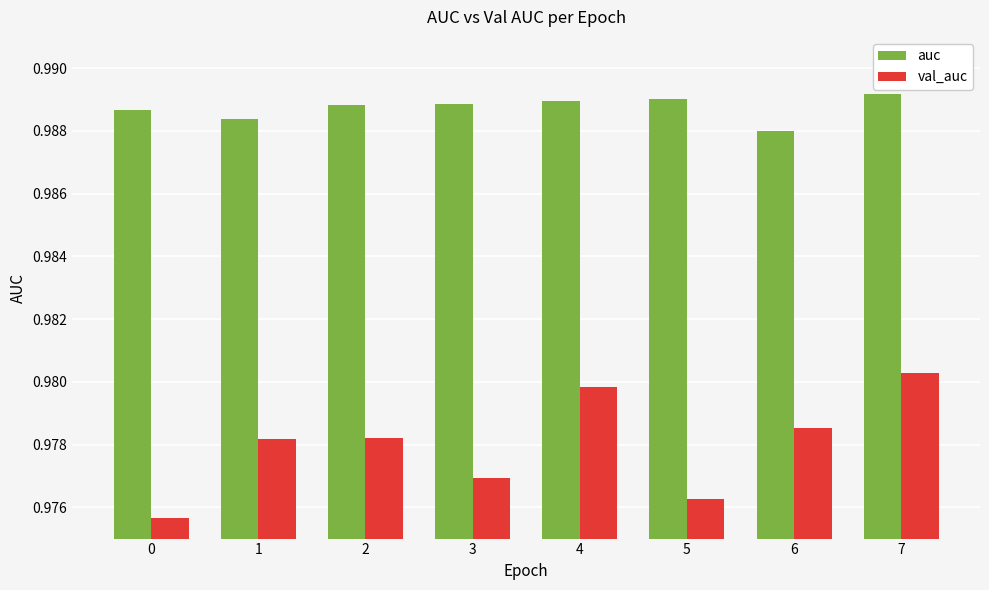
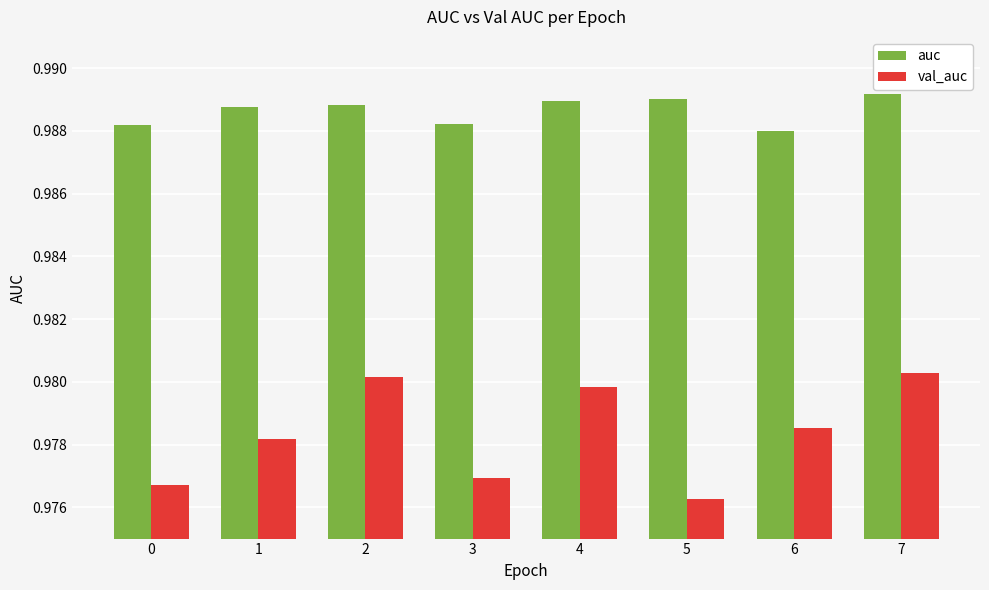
auc, 0: 0.9887 -> 0.9882
val_auc, 0: 0.9757 -> 0.9767
auc, 1: 0.9884 -> 0.9888
val_auc, 2: 0.9782 -> 0.9802
auc, 3: 0.9889 -> 0.9882
